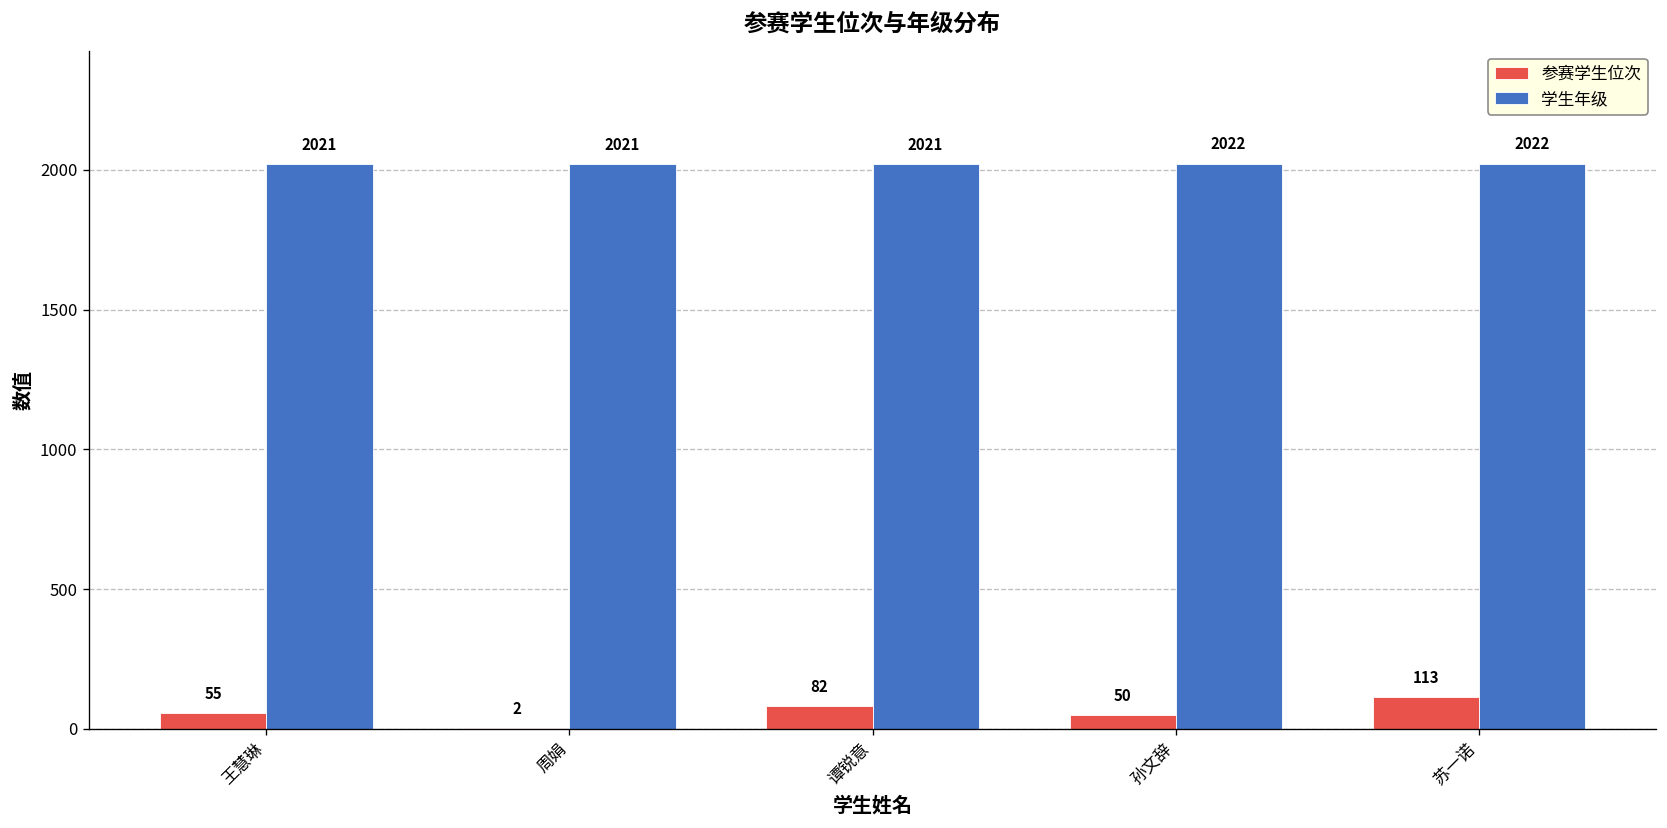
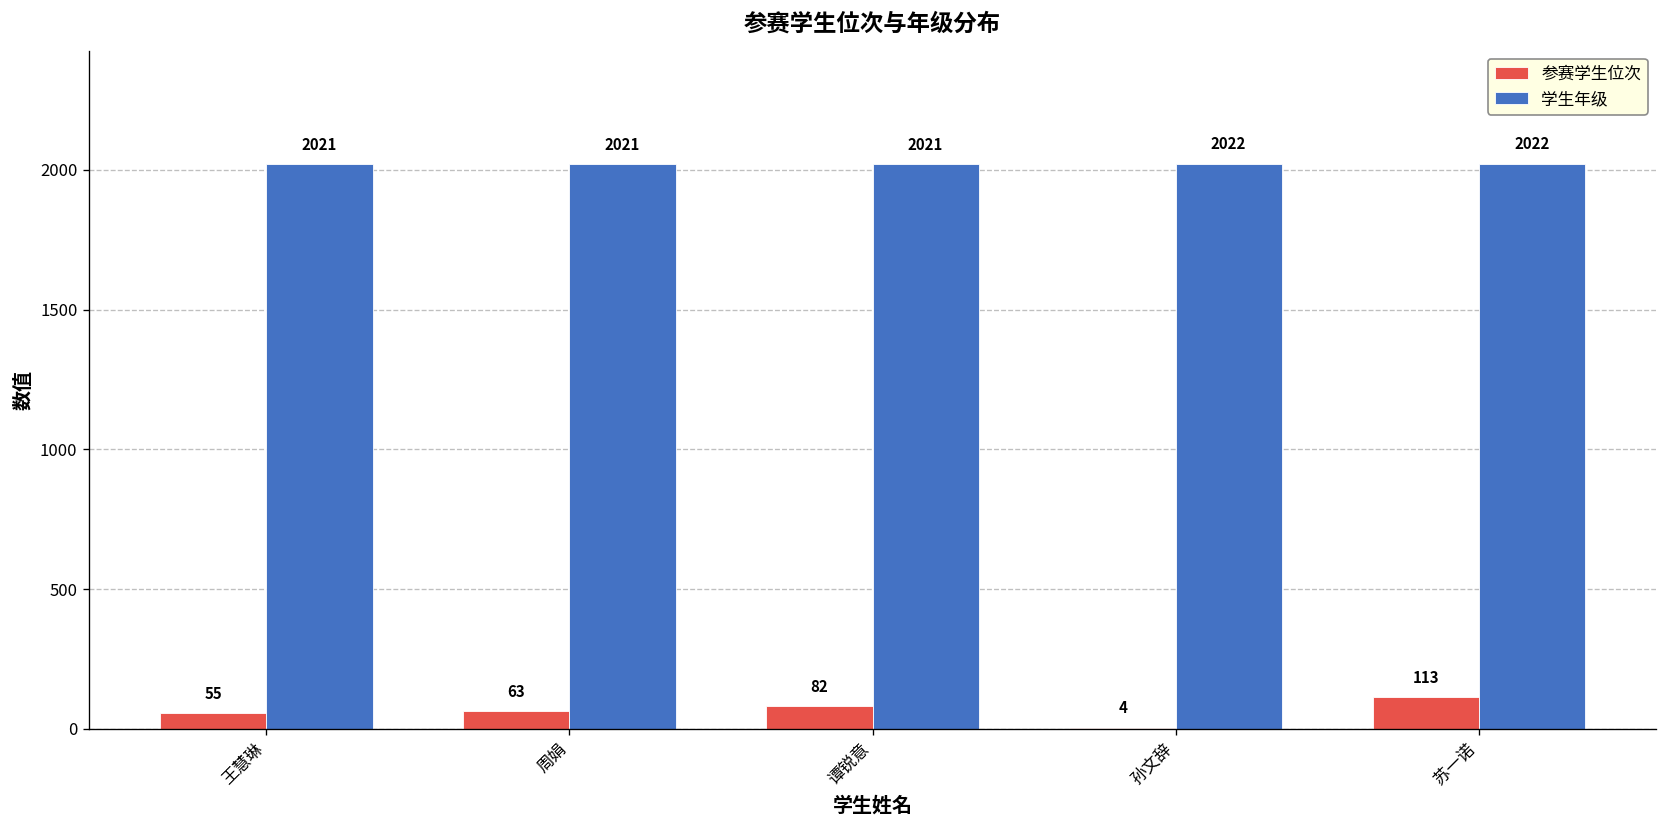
参赛学生位次, 周娟: 2 -> 63
参赛学生位次, 孙文辞: 50 -> 4
